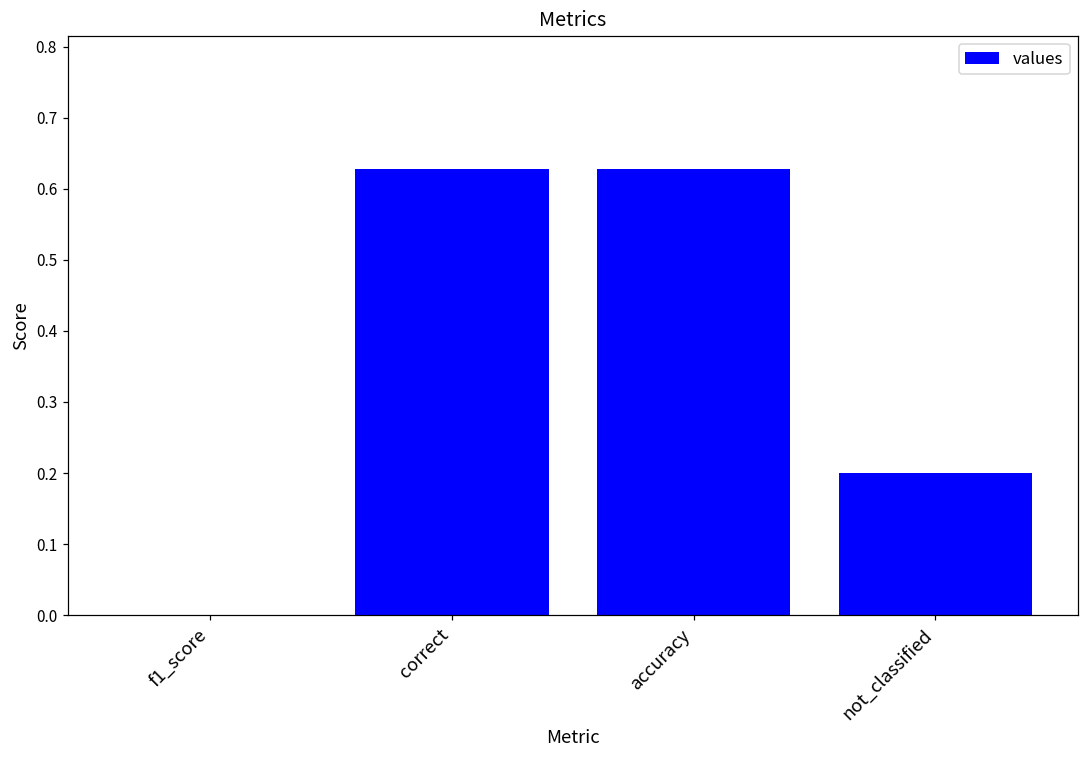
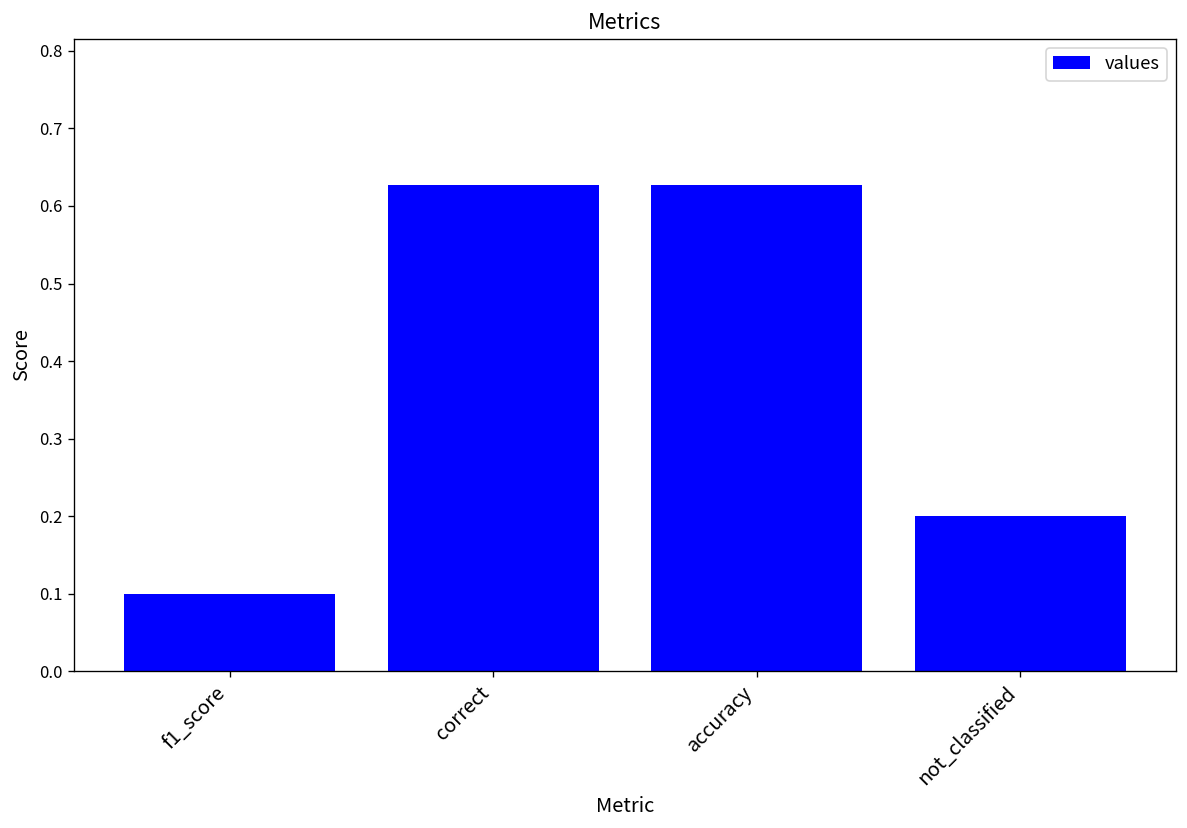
f1_score: 0.0 -> 0.1
